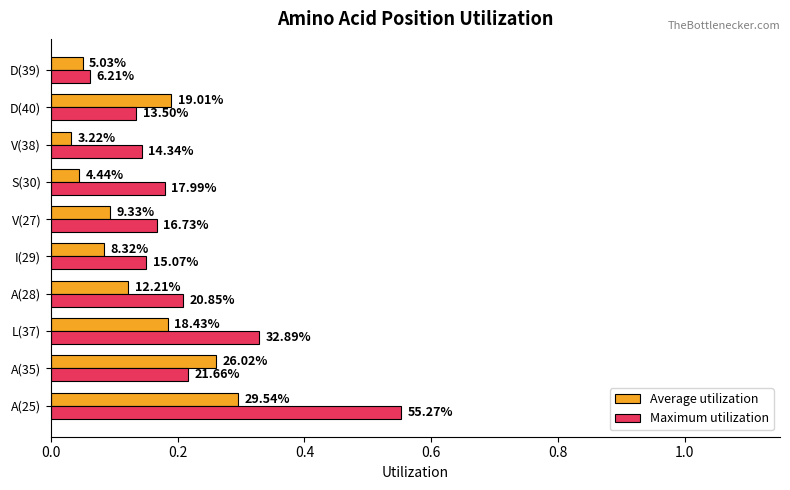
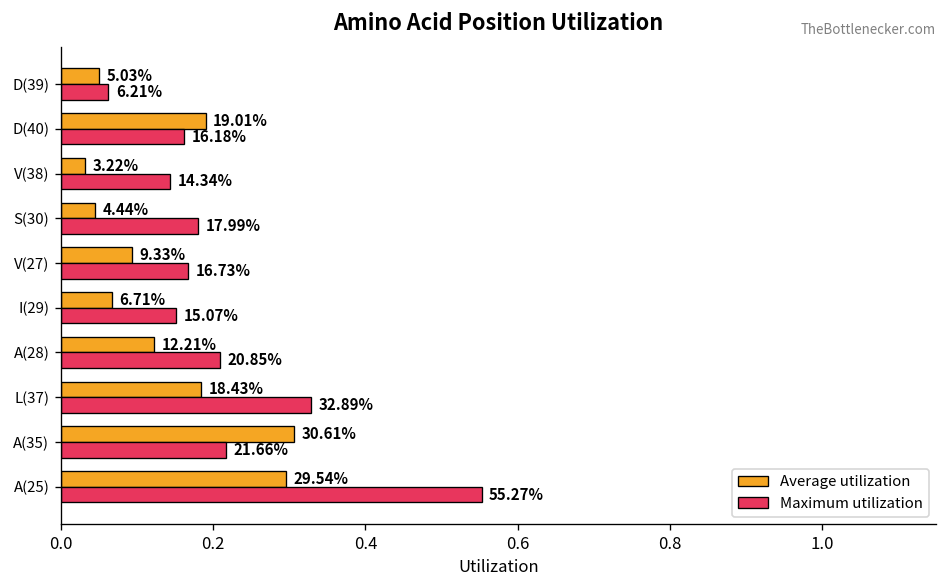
Maximum utilization, D(40): 13.50% -> 16.18%
Average utilization, I(29): 8.32% -> 6.71%
Average utilization, A(35): 26.02% -> 30.61%
